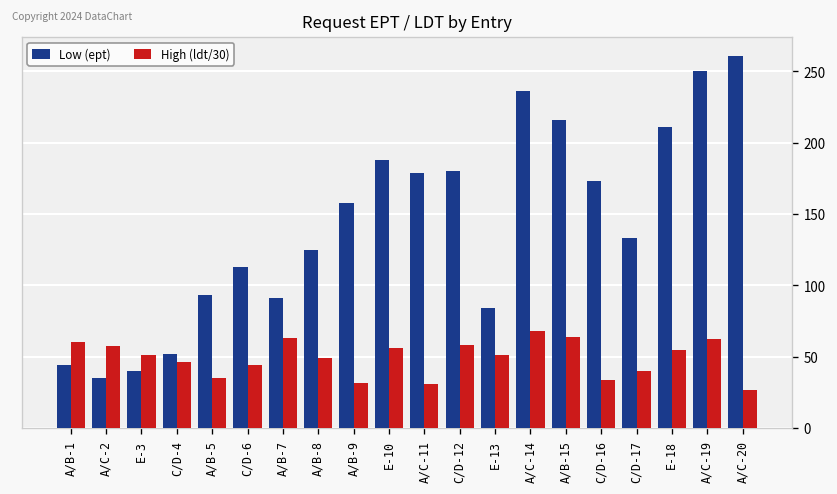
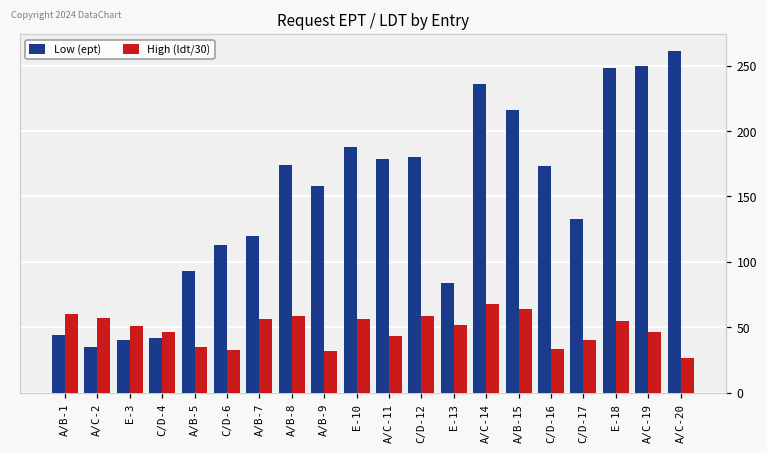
Low (ept), C/D-4: 52 -> 42
High (ldt/30), C/D-6: 44 -> 33
Low (ept), A/B-7: 91 -> 120
High (ldt/30), A/B-7: 63 -> 56
Low (ept), A/B-8: 125 -> 174
High (ldt/30), A/B-8: 49 -> 59
High (ldt/30), A/C-11: 31 -> 43
Low (ept), E-18: 211 -> 248
High (ldt/30), A/C-19: 63 -> 46
